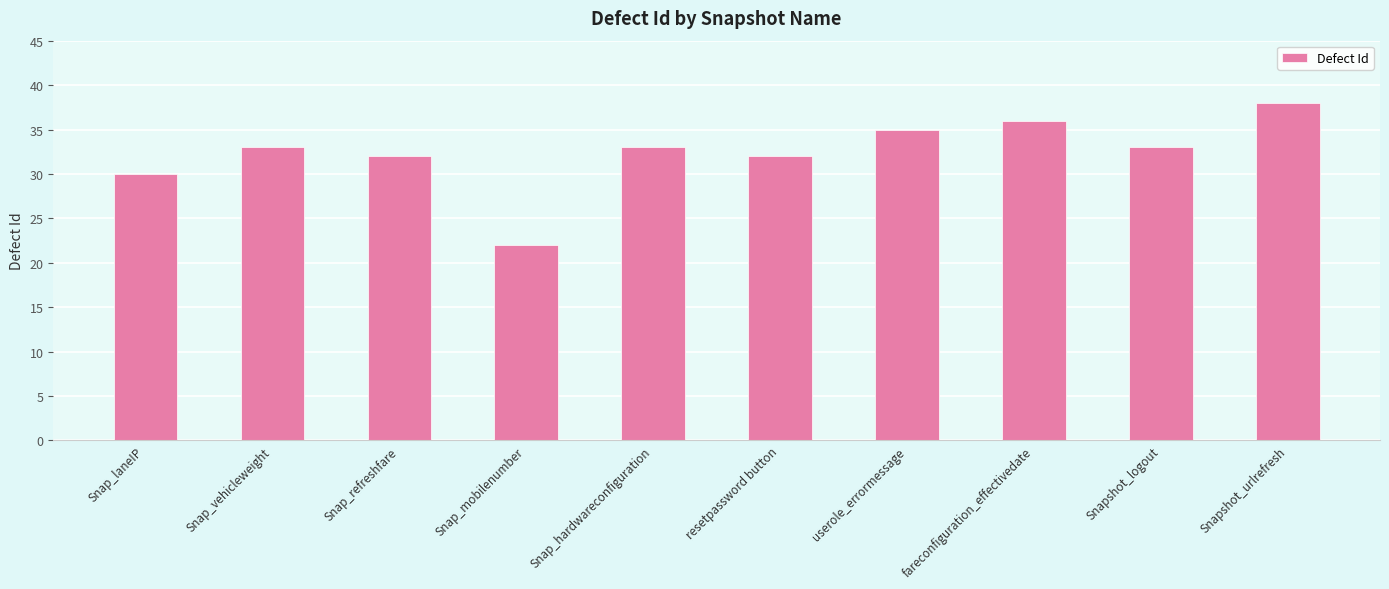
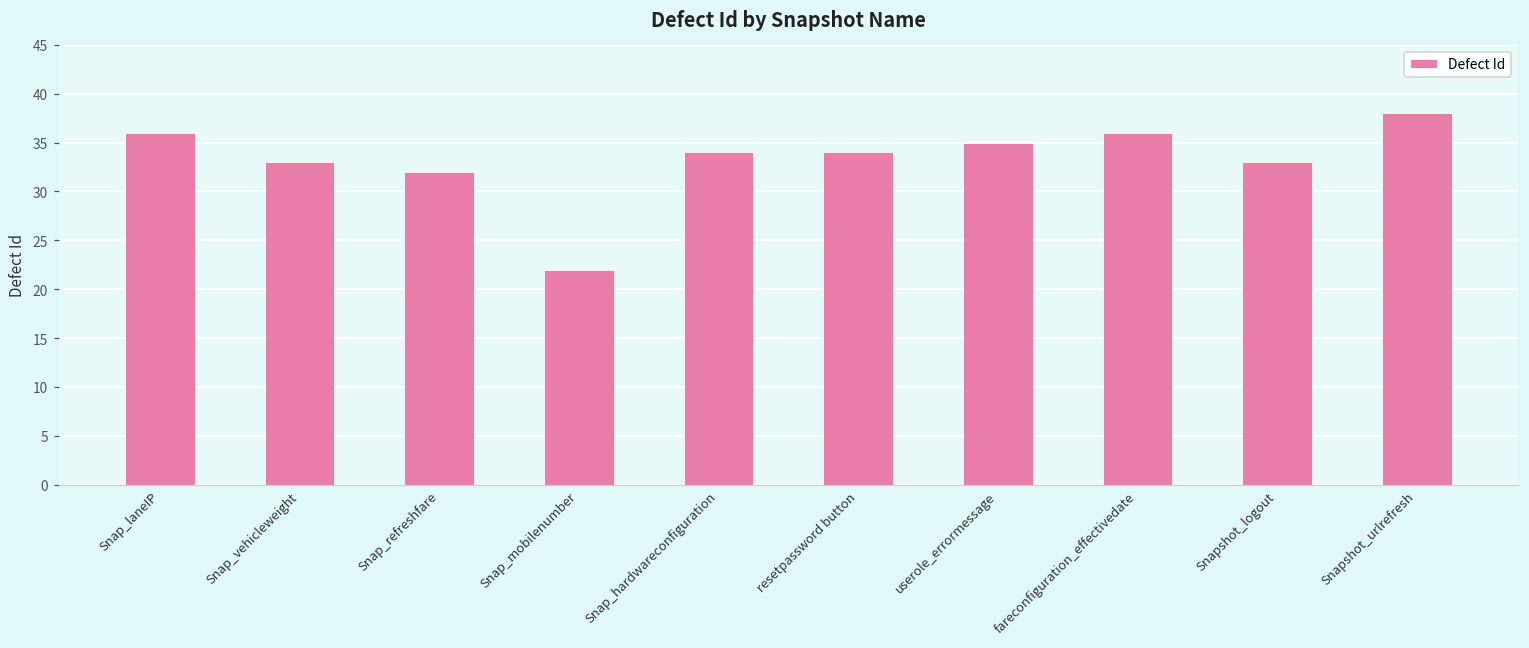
Snap_laneIP: 30 -> 36
Snap_hardwareconfiguration: 33 -> 34
resetpassword button: 32 -> 34
